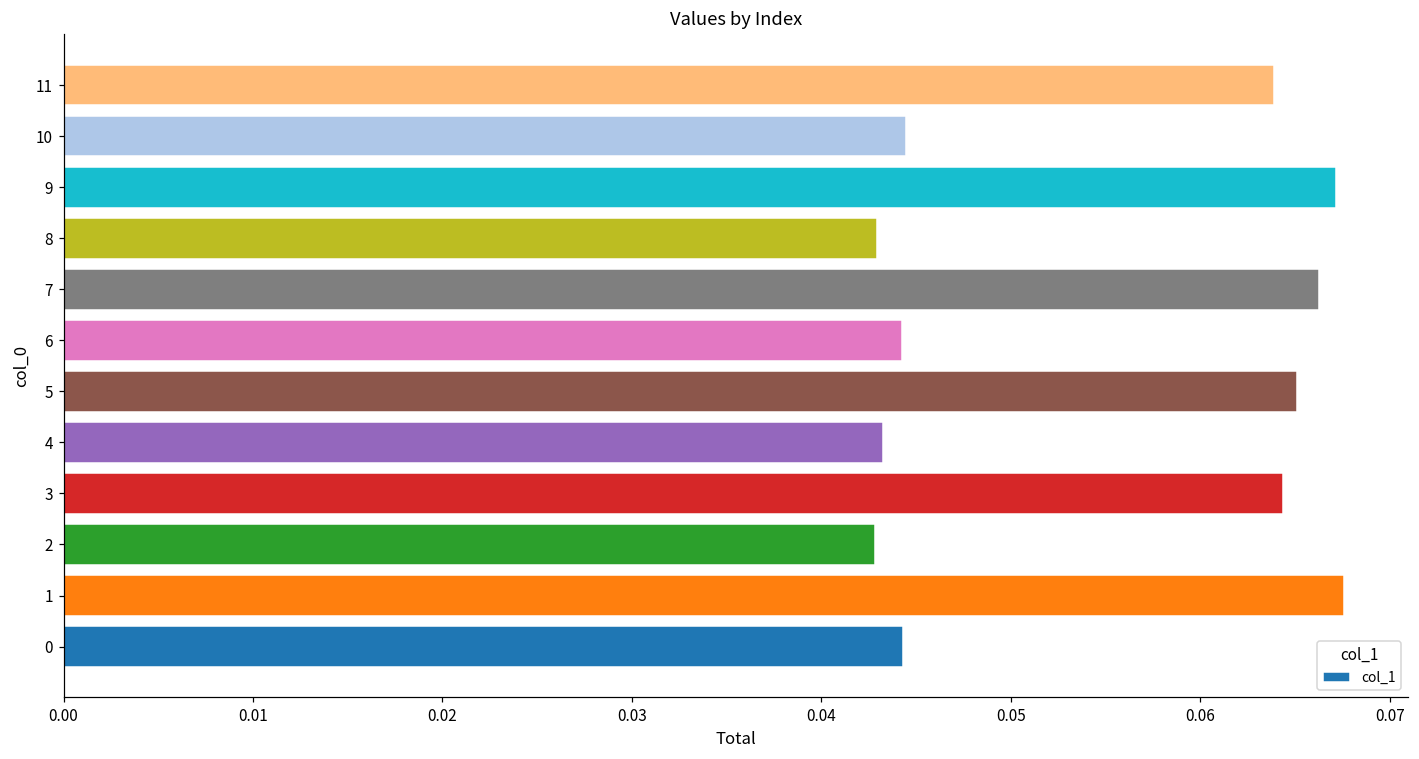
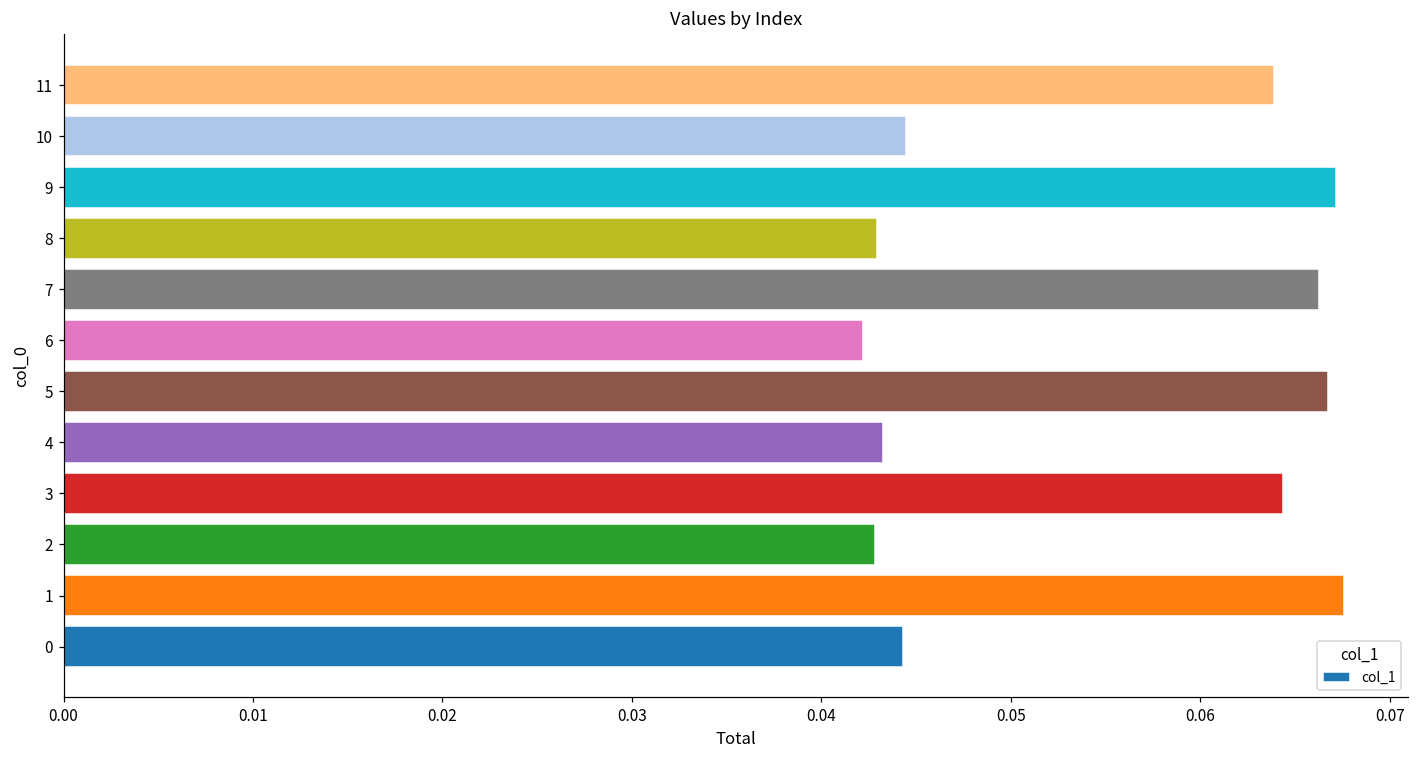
6: 0.0442 -> 0.0422
5: 0.0651 -> 0.0667
